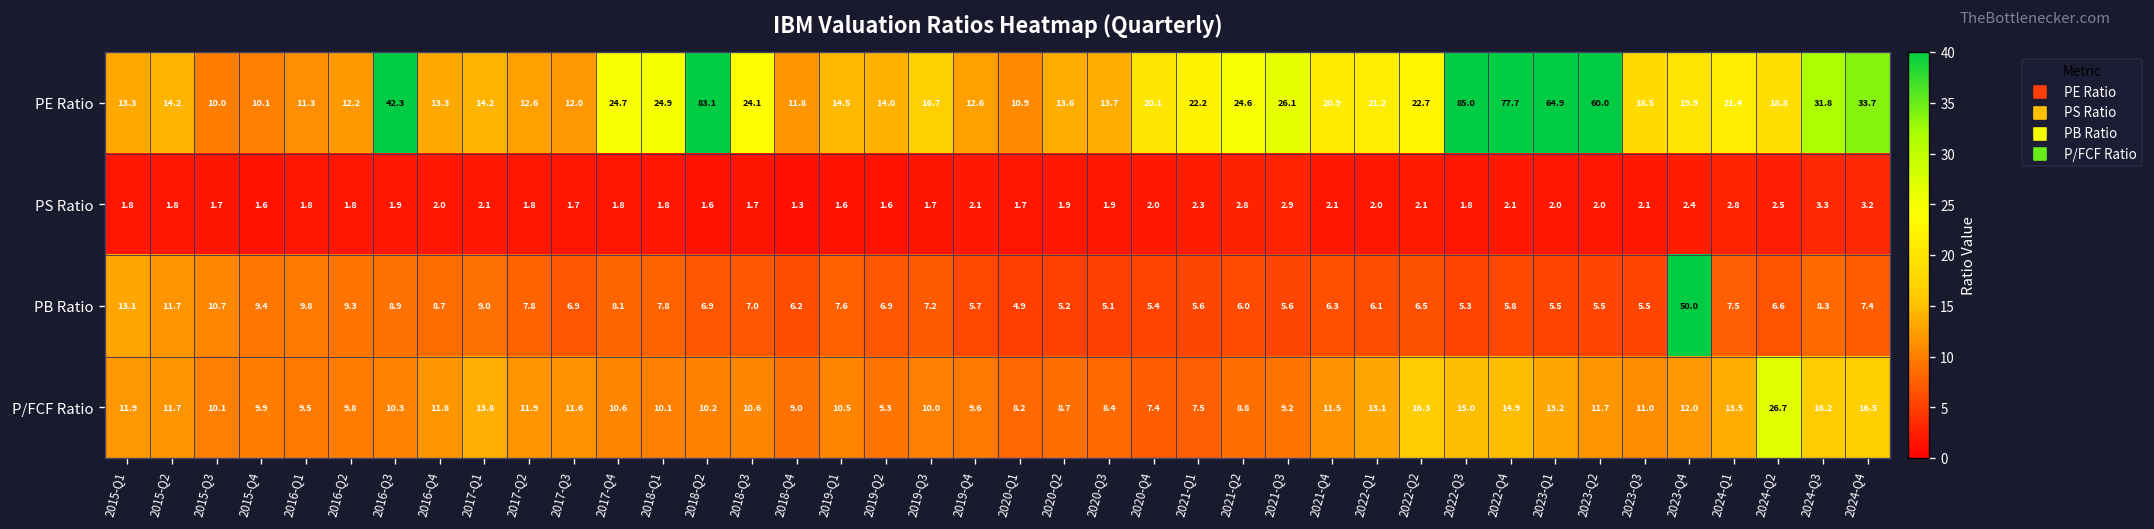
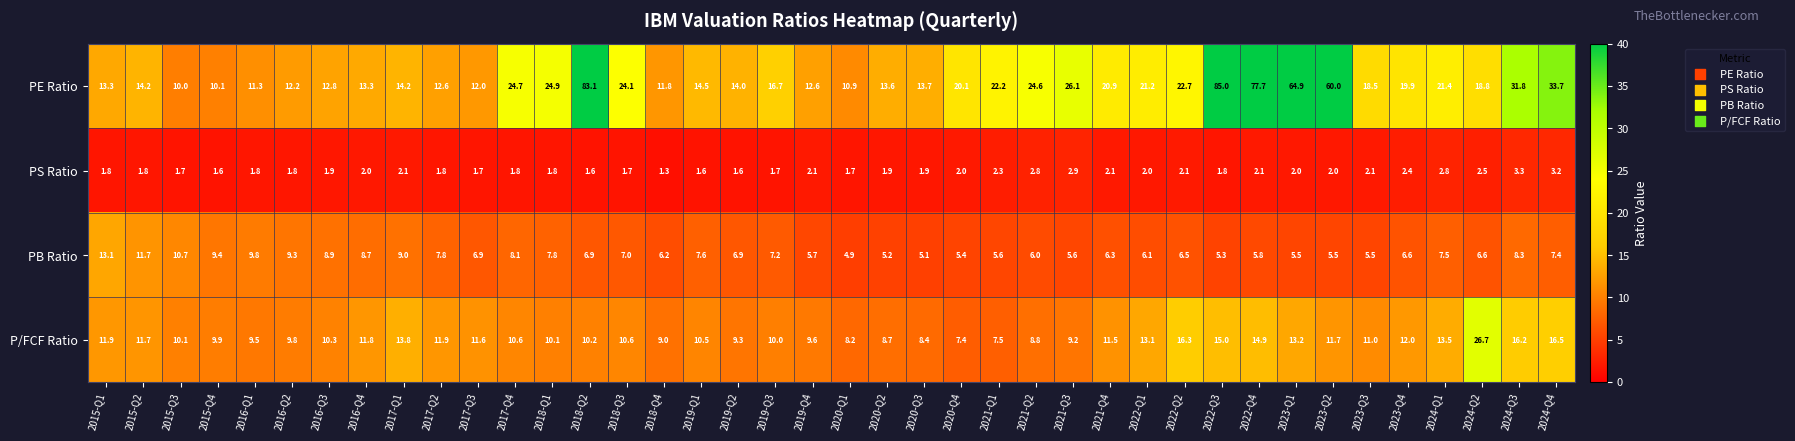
PE Ratio, 2016-Q3: 42.3 -> 12.8
PB Ratio, 2023-Q4: 50.0 -> 6.6
